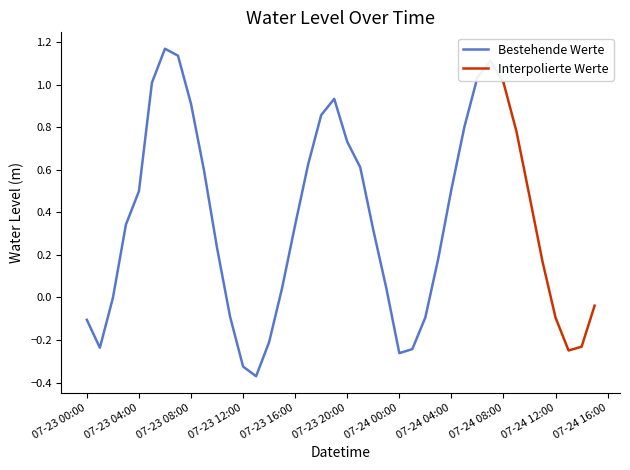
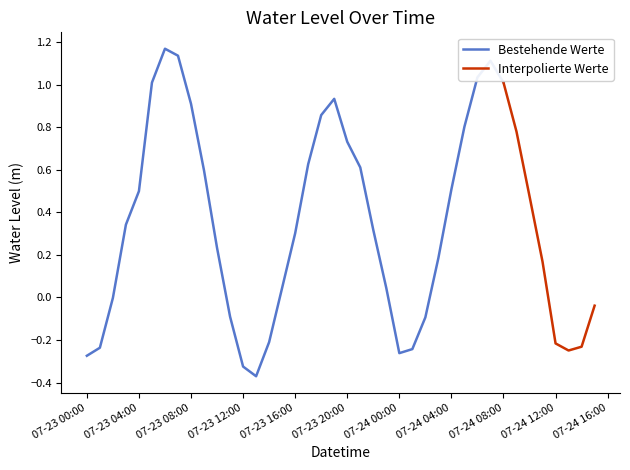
Bestehende Werte, 07-23 00:00: -0.10 -> -0.27
Bestehende Werte, 07-23 16:00: 0.34 -> 0.30
Interpolierte Werte, 07-24 12:00: -0.09 -> -0.22
